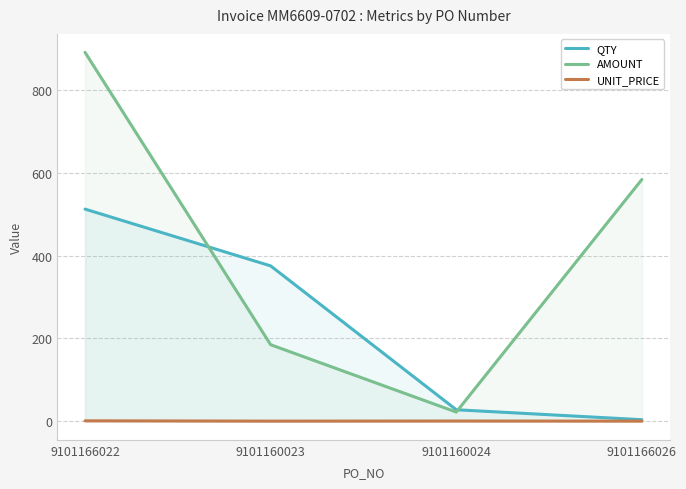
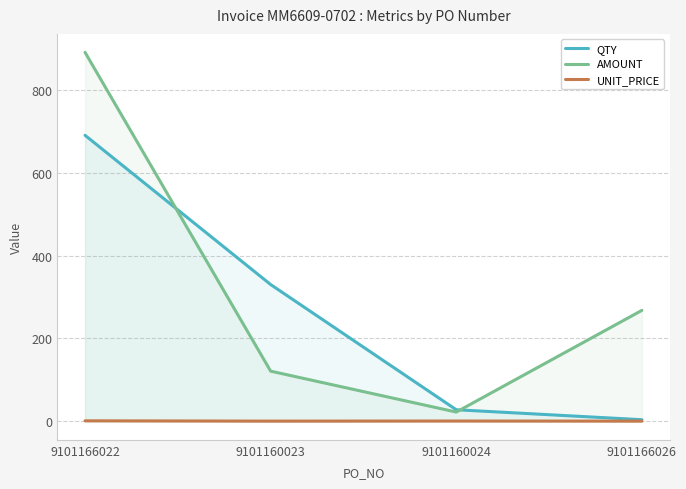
QTY, 9101166022: 510 -> 690
QTY, 9101160023: 380 -> 330
AMOUNT, 9101160023: 180 -> 120
AMOUNT, 9101166026: 580 -> 270
